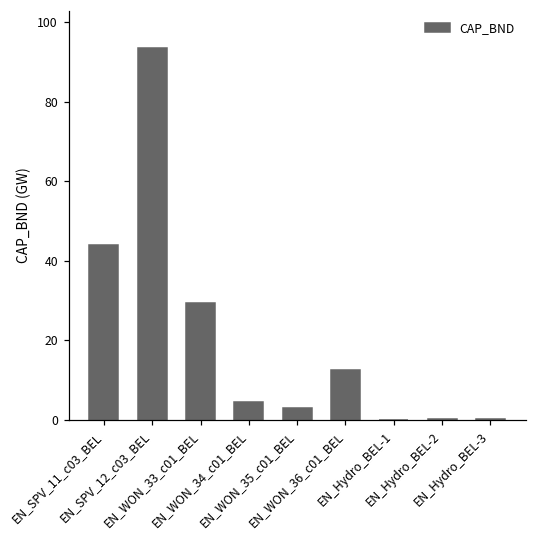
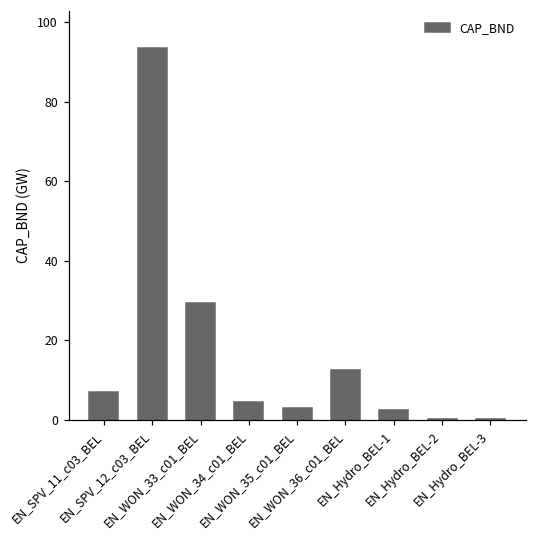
EN_SPV_11_c03_BEL: 44 -> 7
EN_Hydro_BEL-1: 0 -> 3
